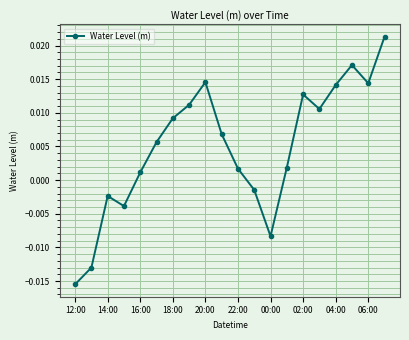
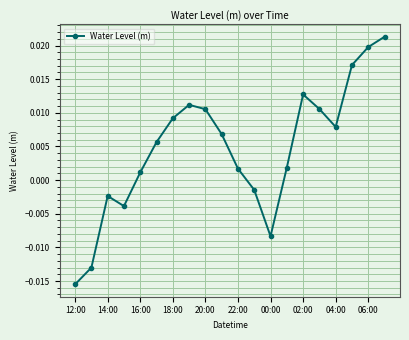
20:00: 0.015 -> 0.011
04:00: 0.014 -> 0.008
06:00: 0.014 -> 0.020
